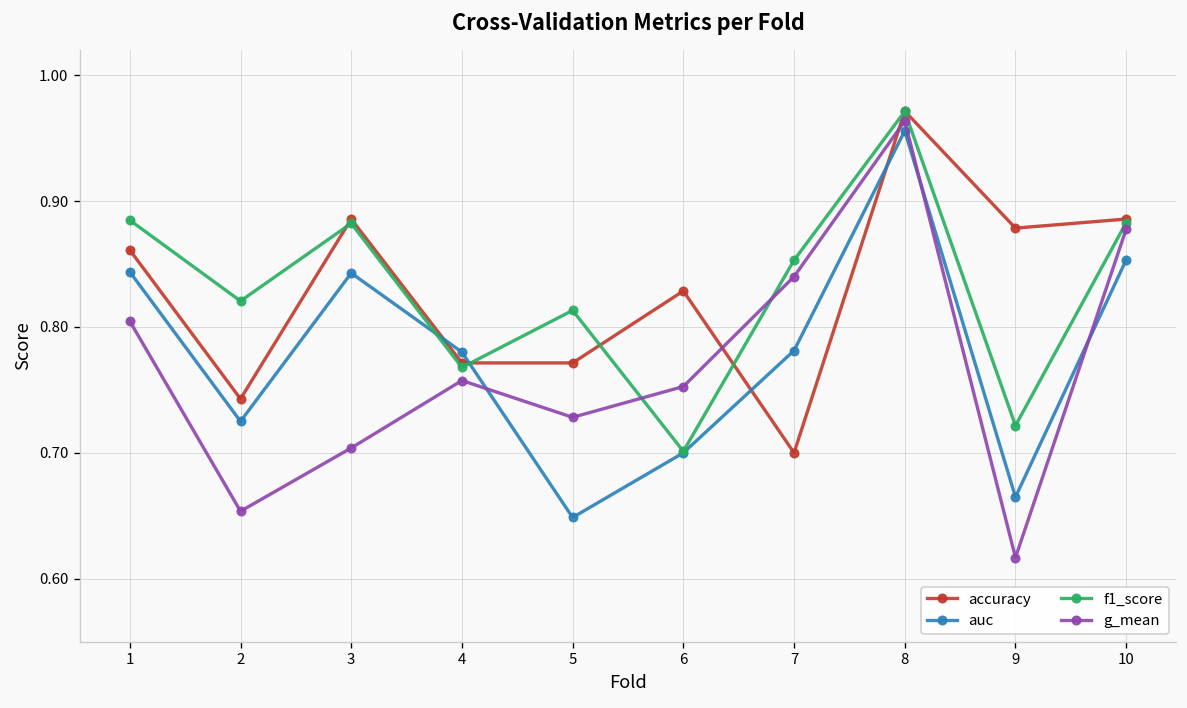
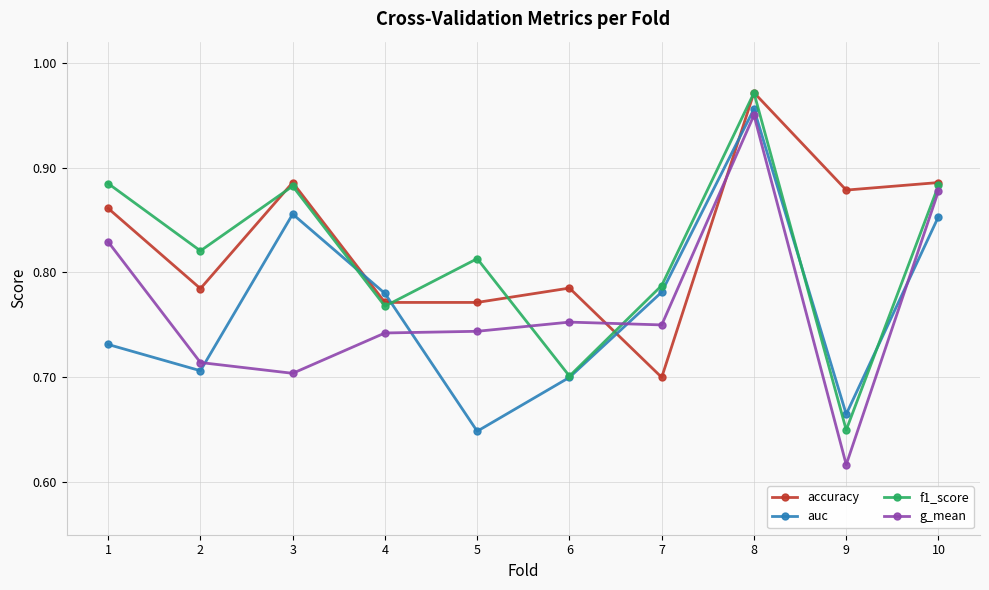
auc, 1: 0.844 -> 0.731
g_mean, 1: 0.805 -> 0.829
accuracy, 2: 0.743 -> 0.785
auc, 2: 0.725 -> 0.706
g_mean, 2: 0.654 -> 0.714
auc, 3: 0.843 -> 0.856
g_mean, 4: 0.757 -> 0.742
g_mean, 5: 0.728 -> 0.744
accuracy, 6: 0.829 -> 0.785
f1_score, 7: 0.853 -> 0.788
g_mean, 7: 0.84 -> 0.75
g_mean, 8: 0.964 -> 0.950
f1_score, 9: 0.722 -> 0.650
